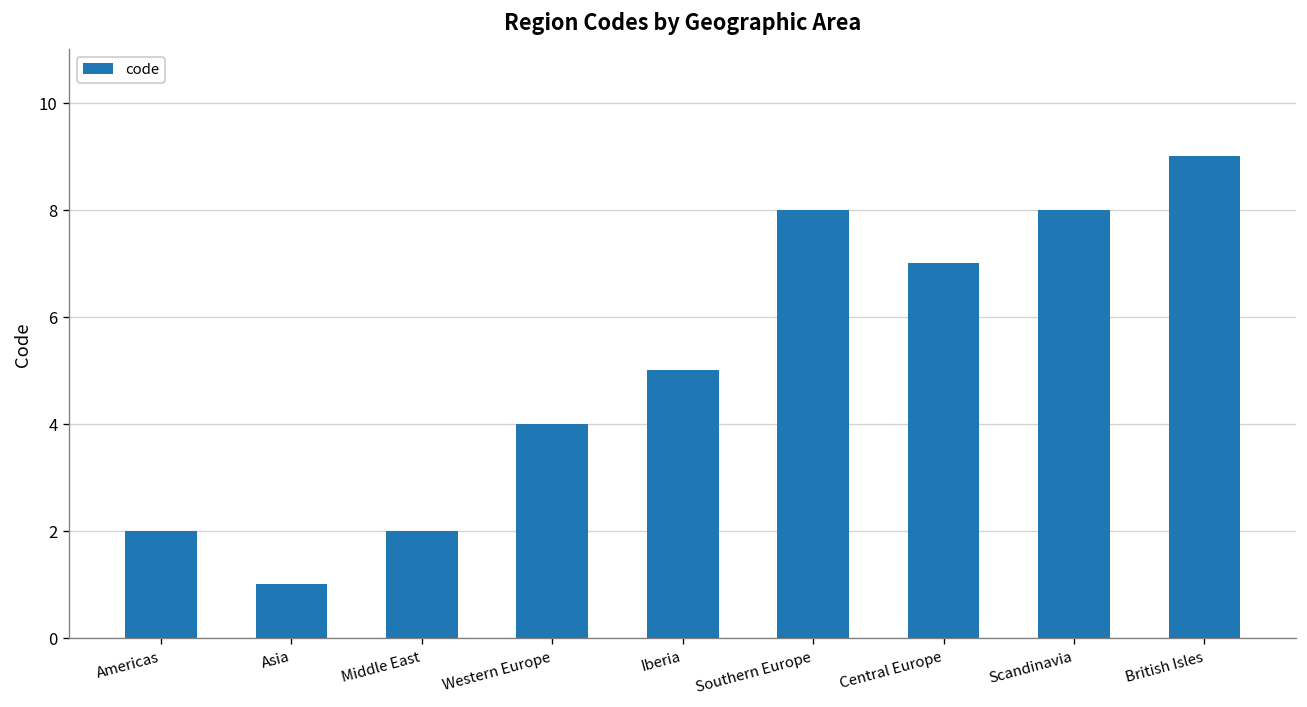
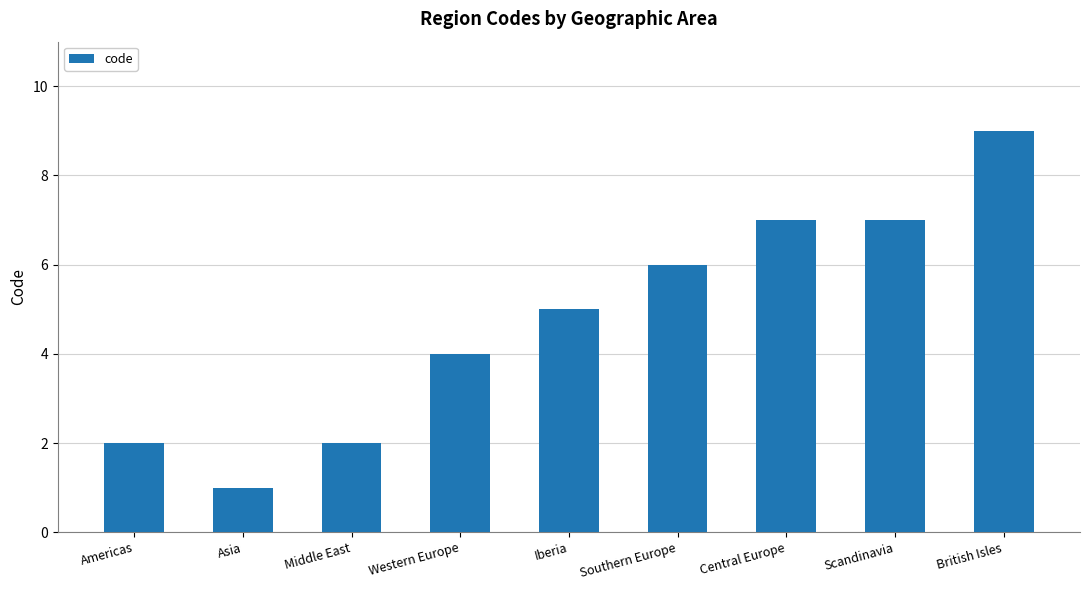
Southern Europe: 8 -> 6
Scandinavia: 8 -> 7
